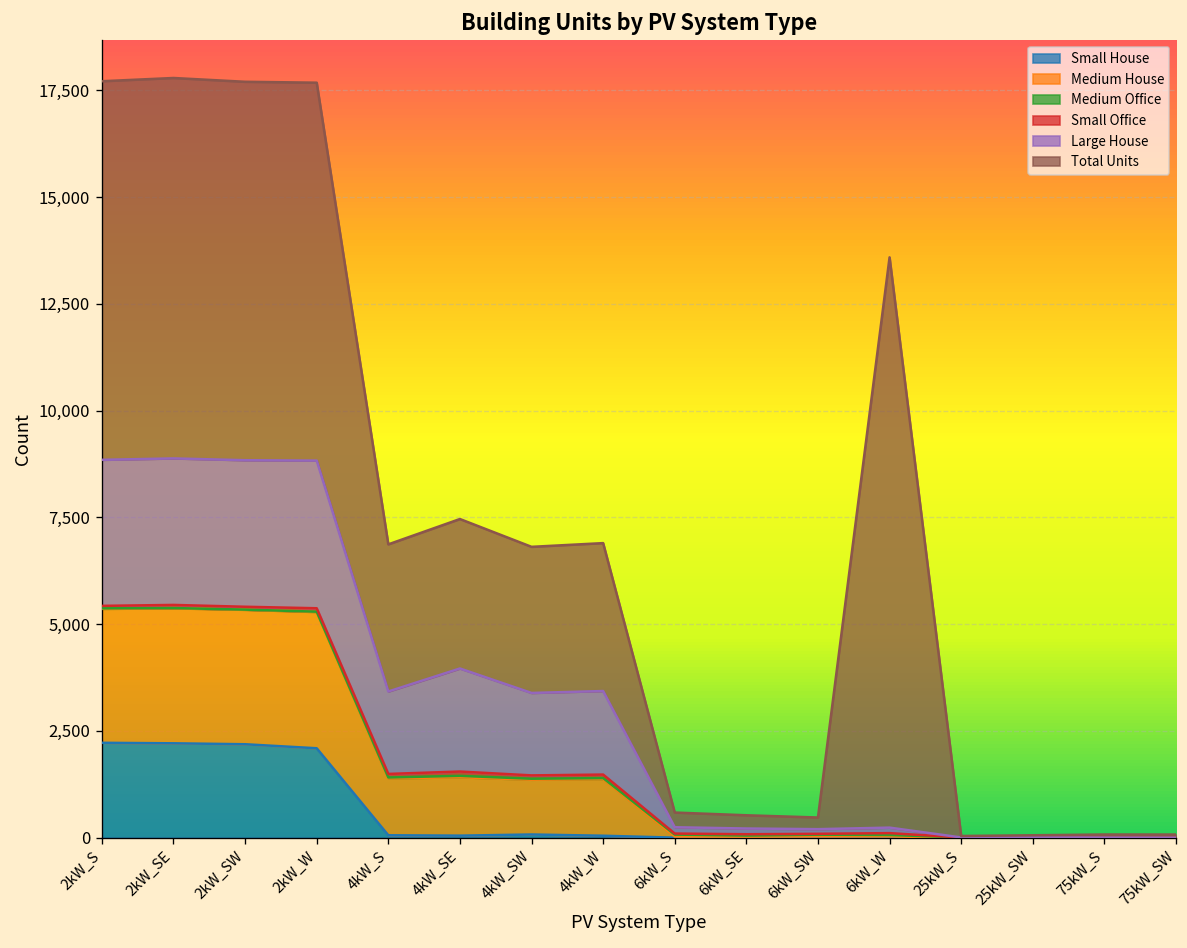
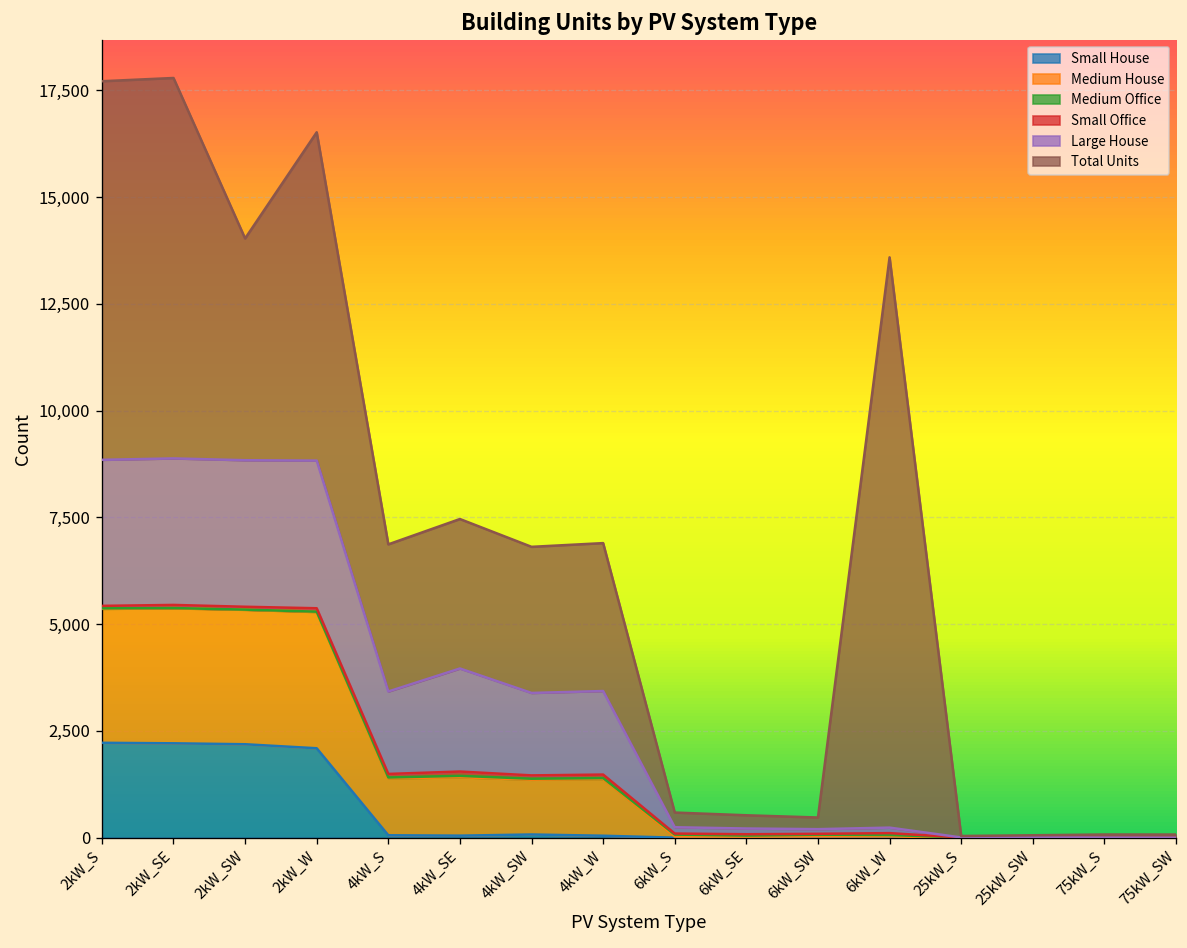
Total Units, 2kW_SW: 8,900 -> 5,200
Total Units, 2kW_W: 8,800 -> 7,700
